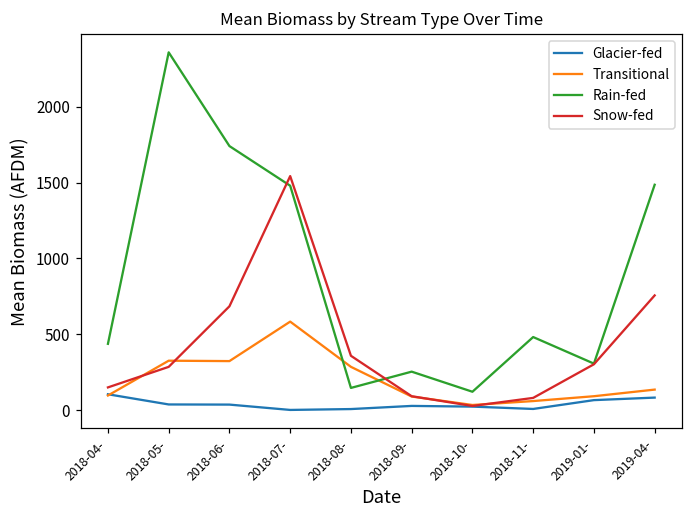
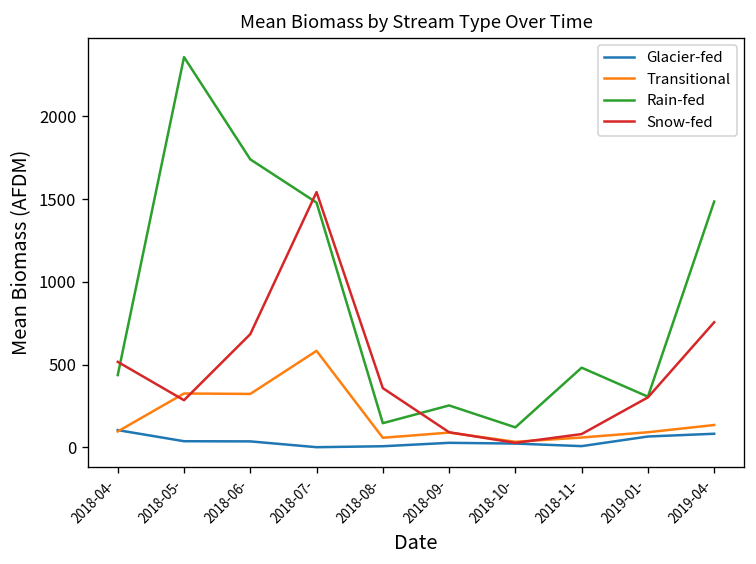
Snow-fed, 2018-04-: 150 -> 520
Transitional, 2018-08-: 290 -> 60
